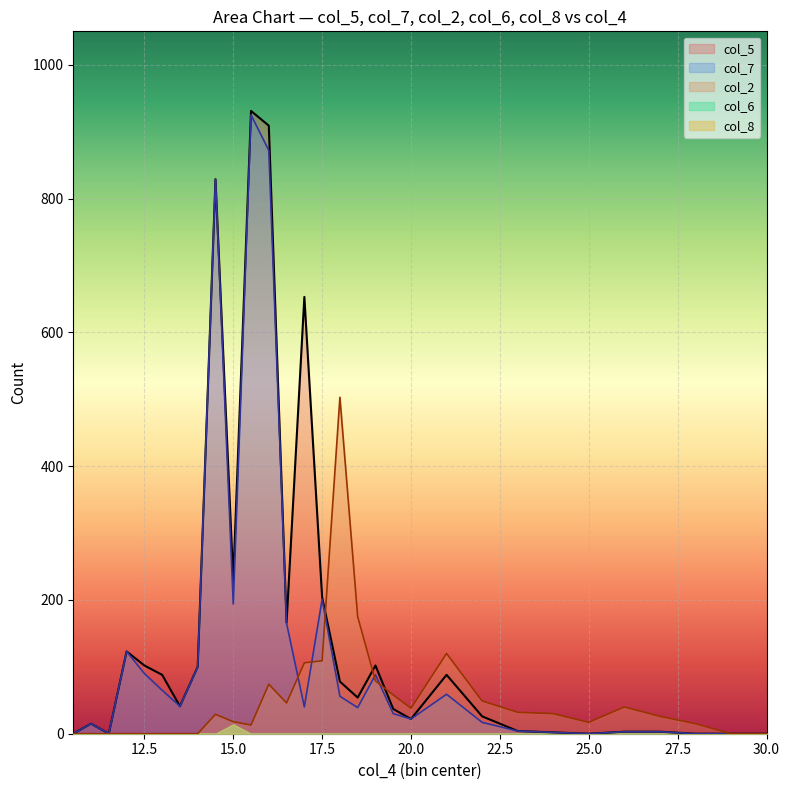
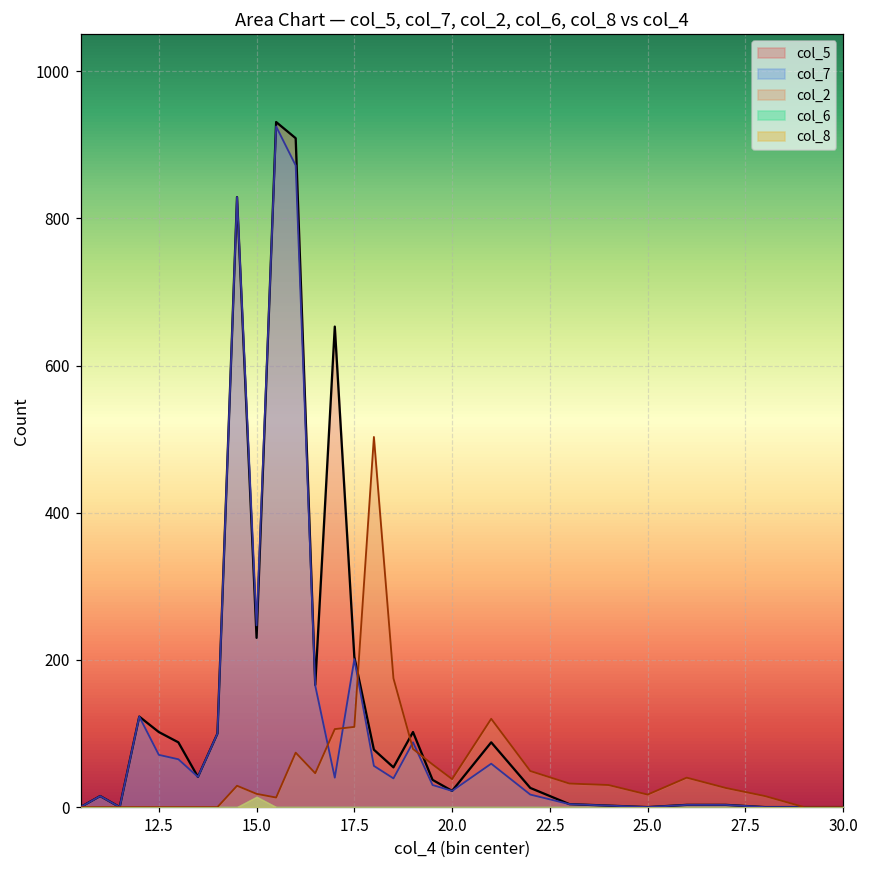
col_7, 12.5: 90 -> 70
col_7, 15.0: 190 -> 250
